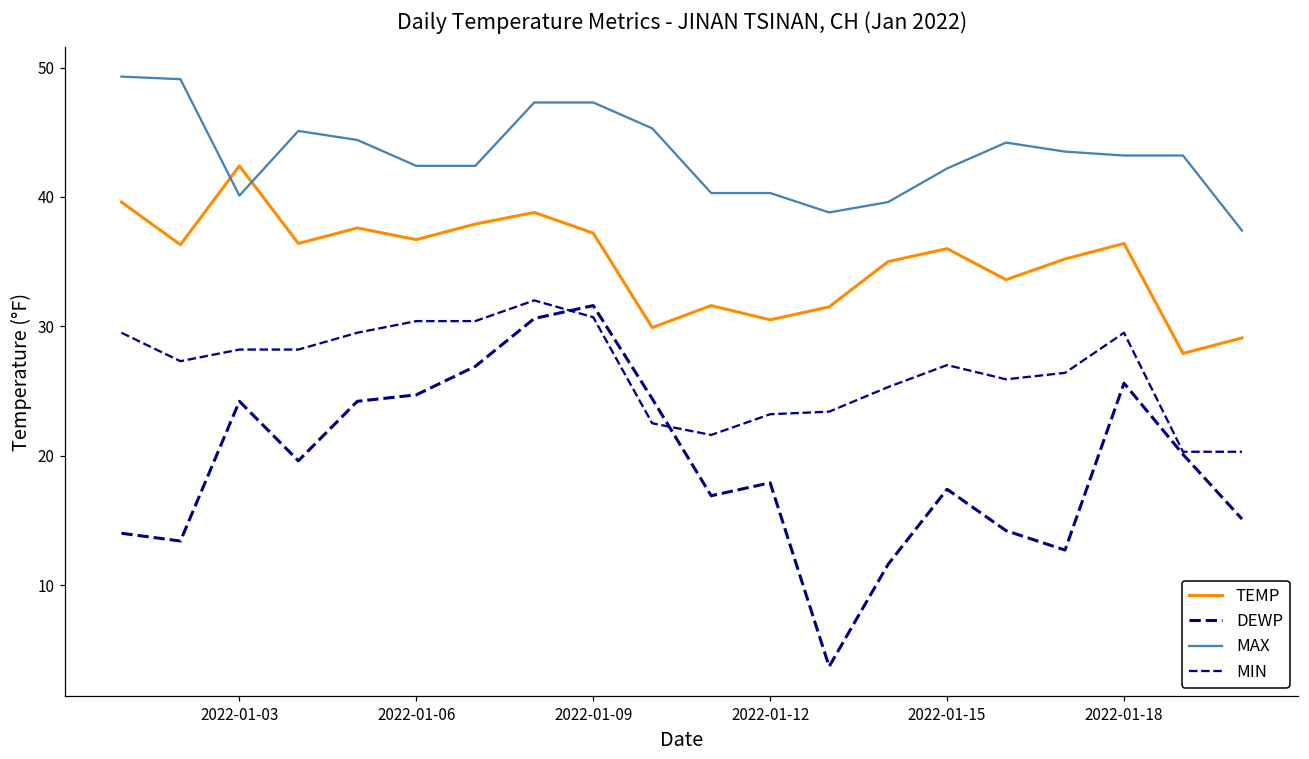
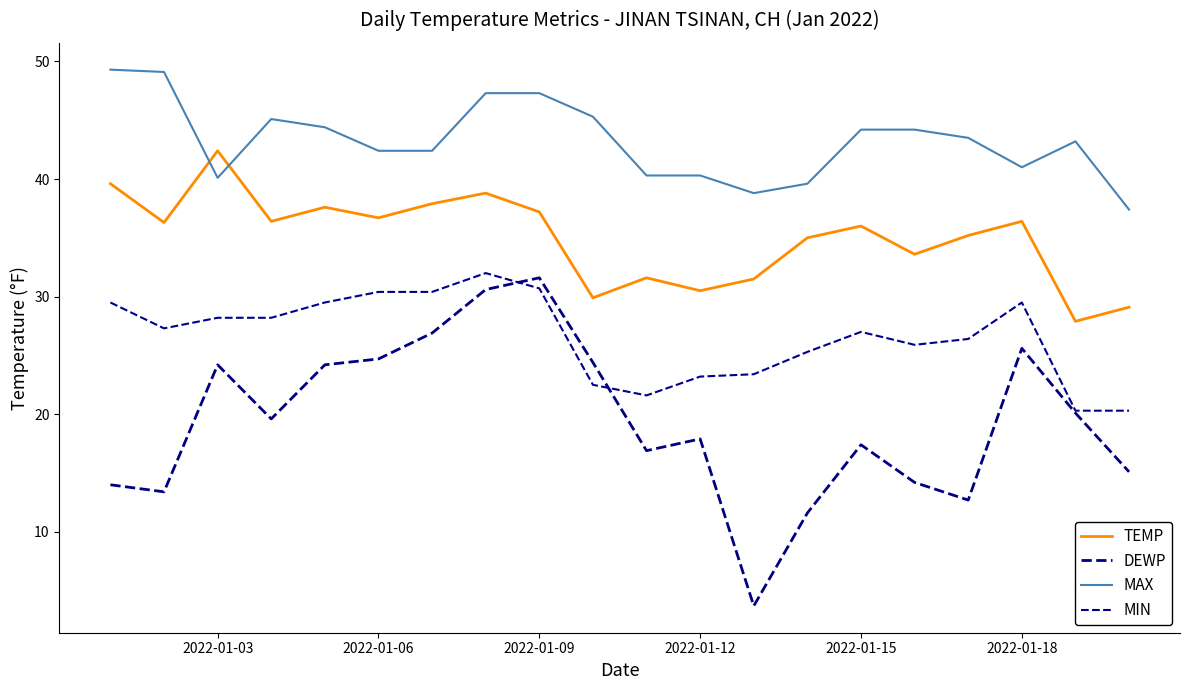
MAX, 2022-01-15: 42.2 -> 44.2
MAX, 2022-01-18: 43.2 -> 41.0
